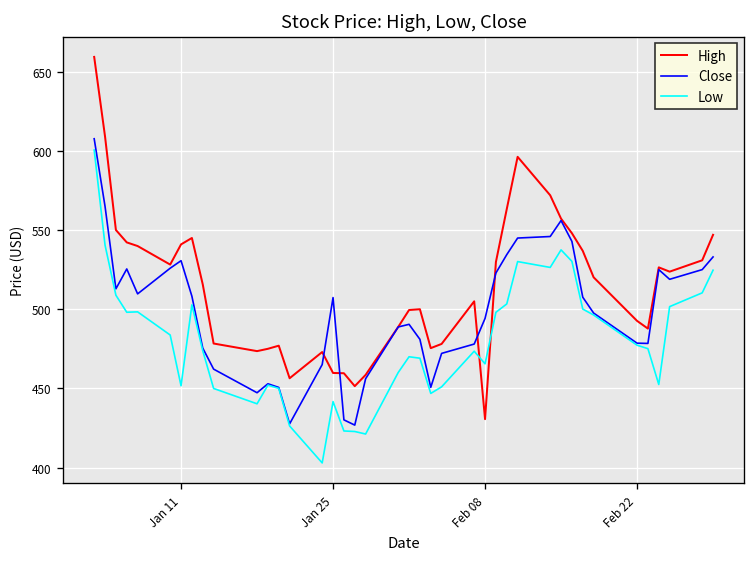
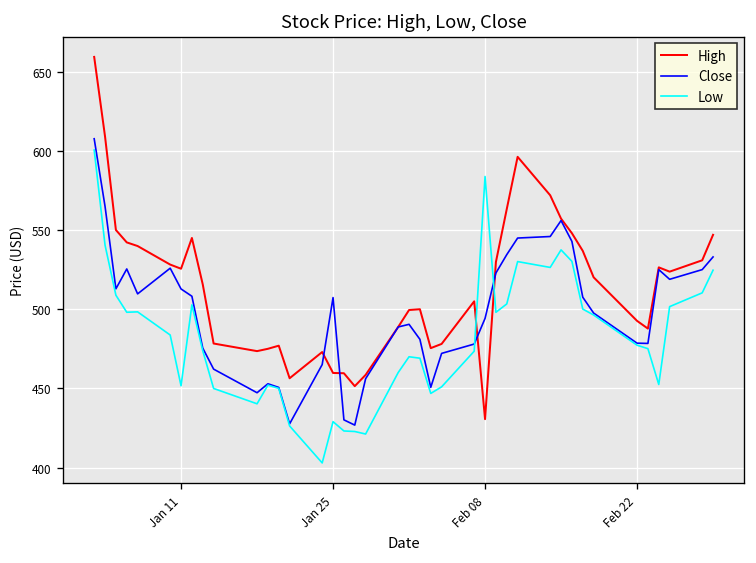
High, Jan 11: 541 -> 526
Close, Jan 11: 531 -> 513
Low, Jan 25: 442 -> 429
Low, Feb 08: 466 -> 584
